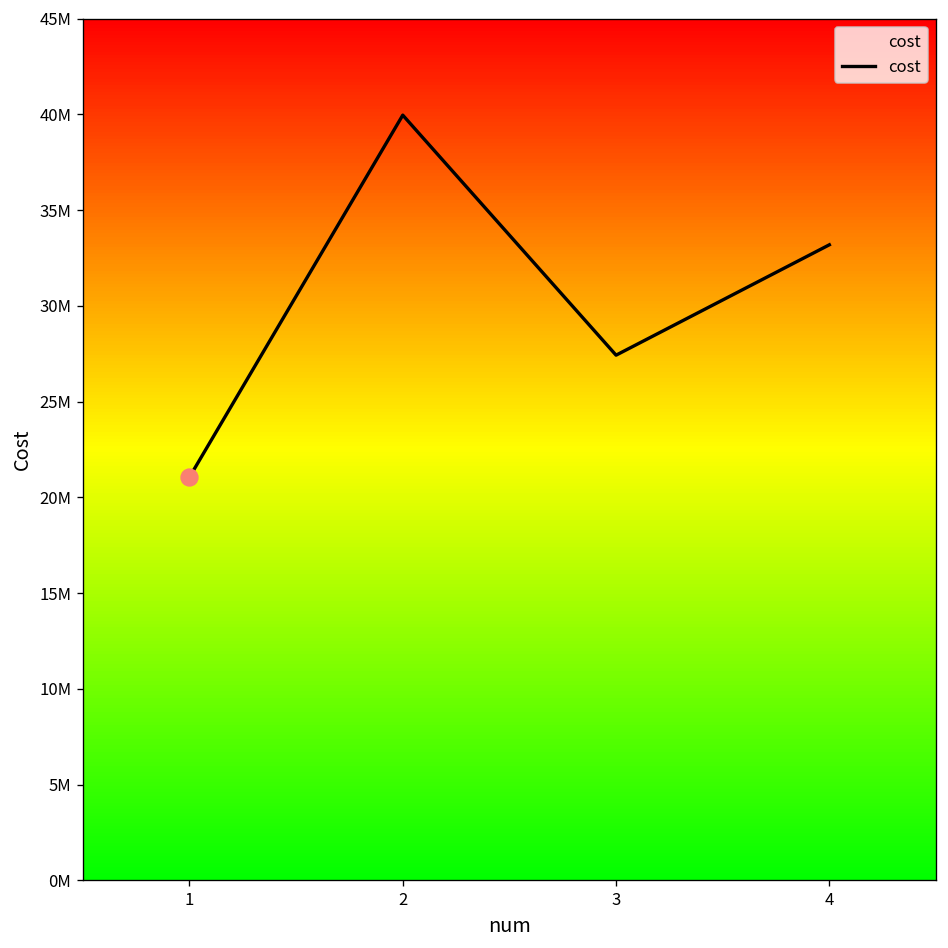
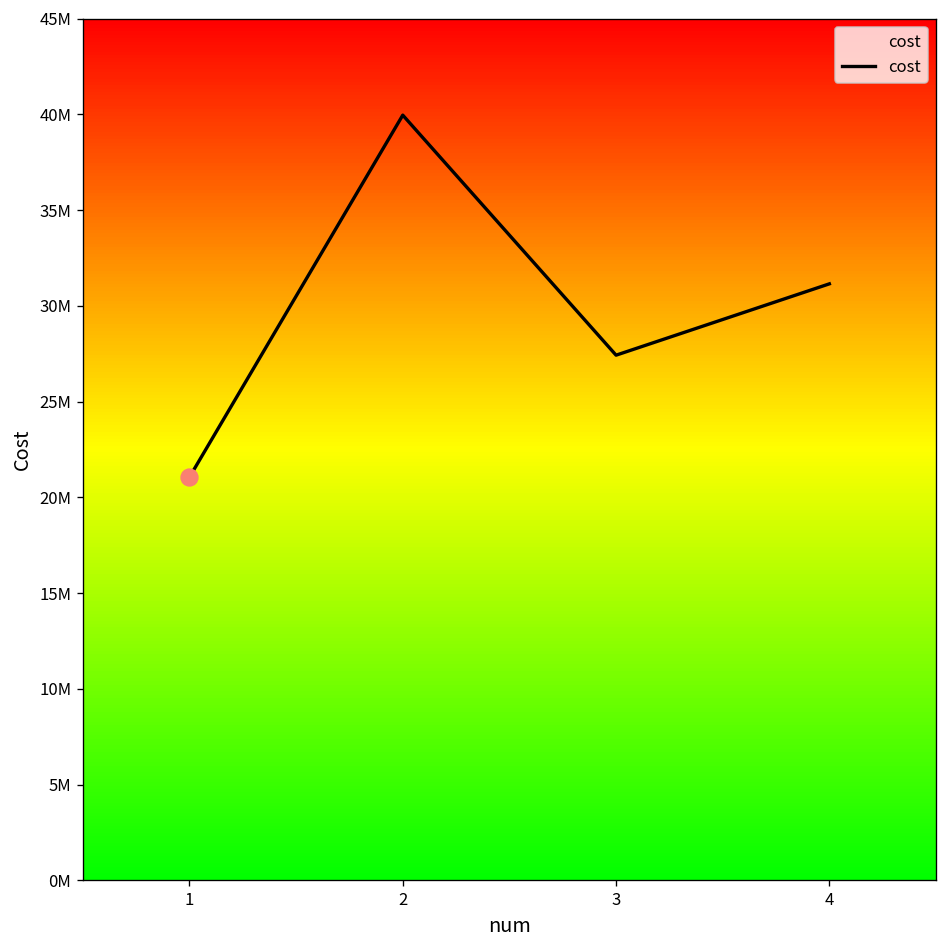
cost, 4: 33200000 -> 31200000
